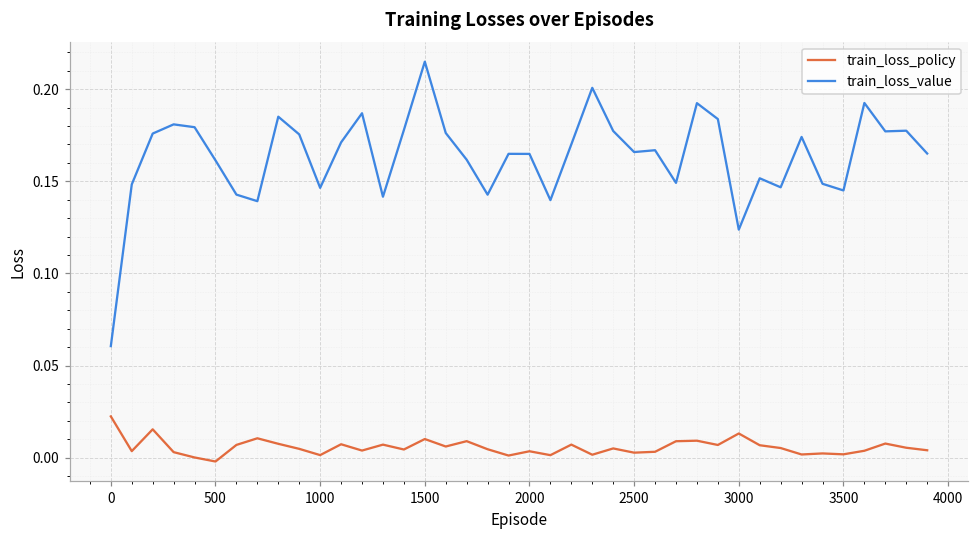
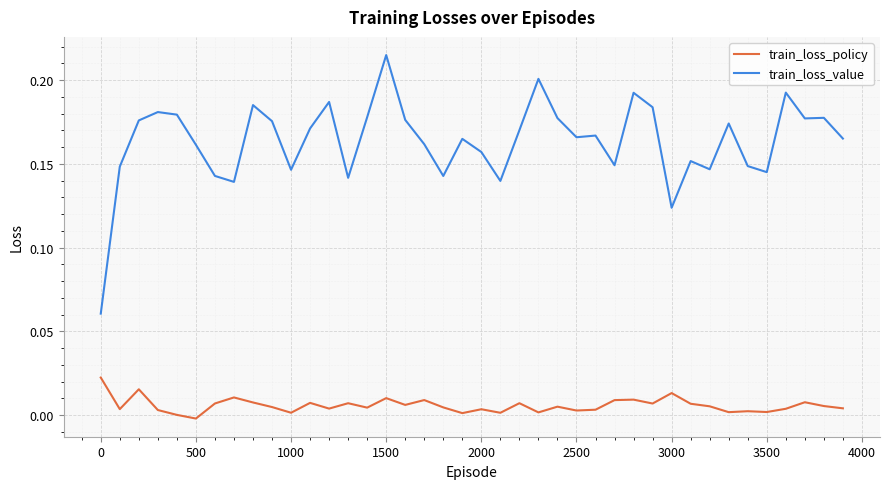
train_loss_value, 2000: 0.165 -> 0.157
